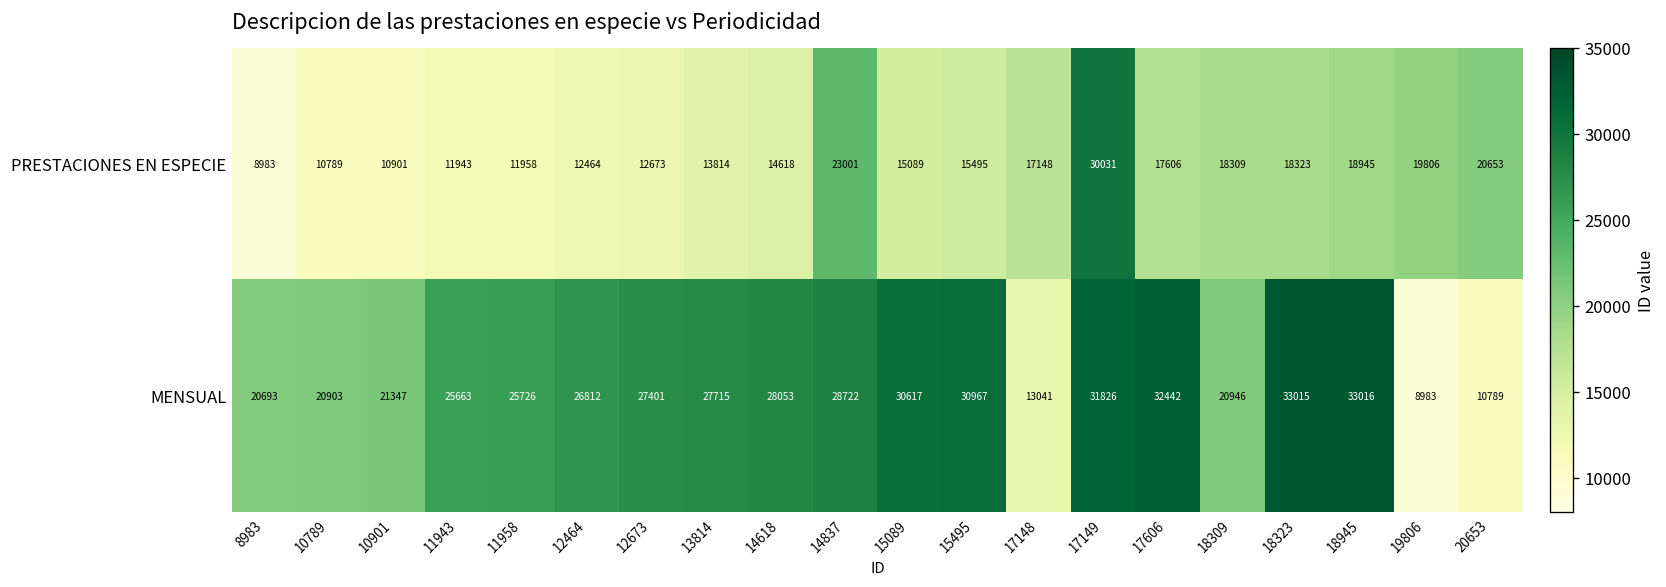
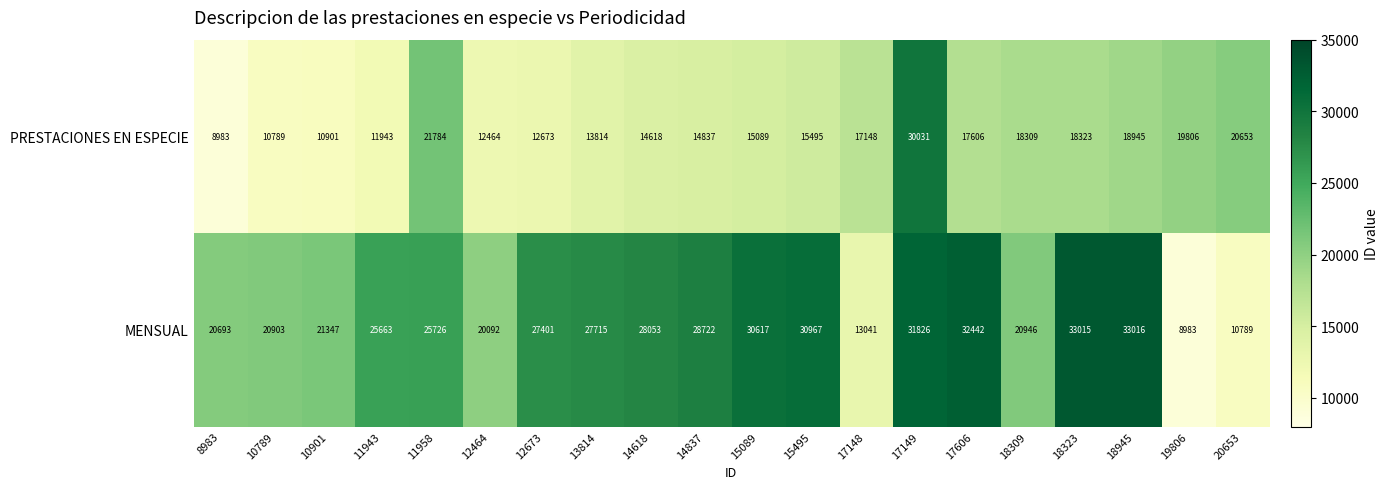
PRESTACIONES EN ESPECIE, 11958: 11958 -> 21784
PRESTACIONES EN ESPECIE, 14837: 23001 -> 14837
MENSUAL, 12464: 26812 -> 20092
